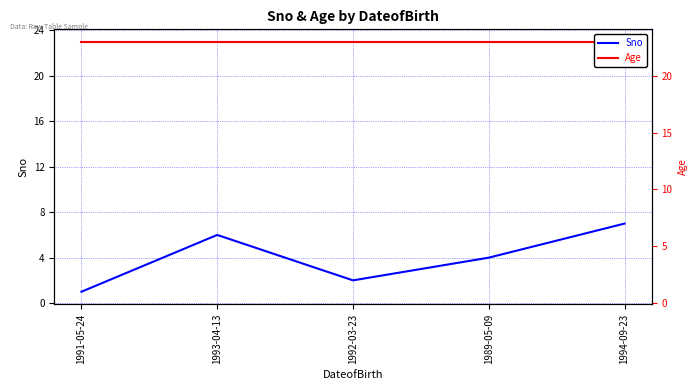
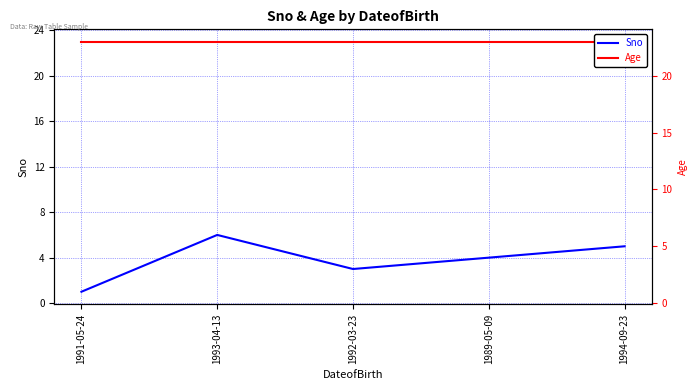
Sno, 1992-03-23: 2 -> 3
Sno, 1994-09-23: 7 -> 5
